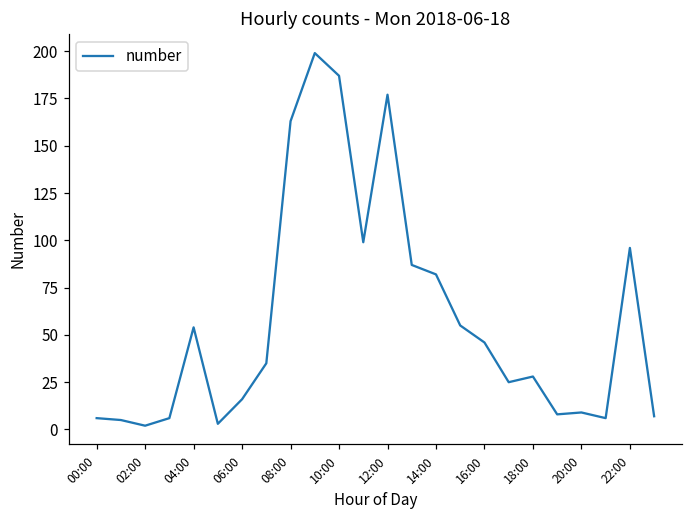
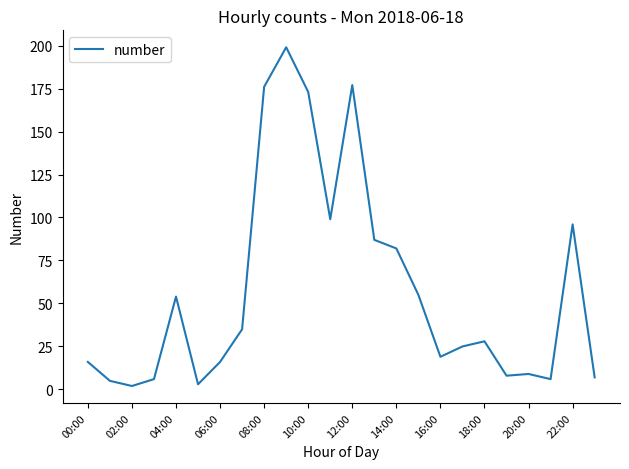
00:00: 6 -> 16
08:00: 163 -> 176
10:00: 187 -> 173
16:00: 46 -> 19
